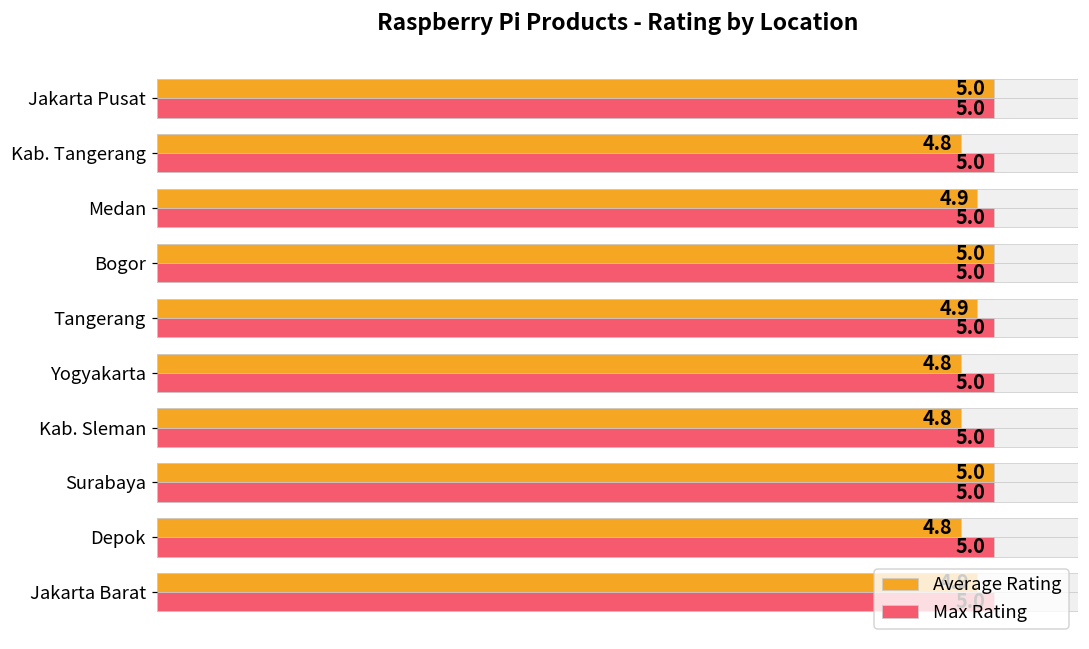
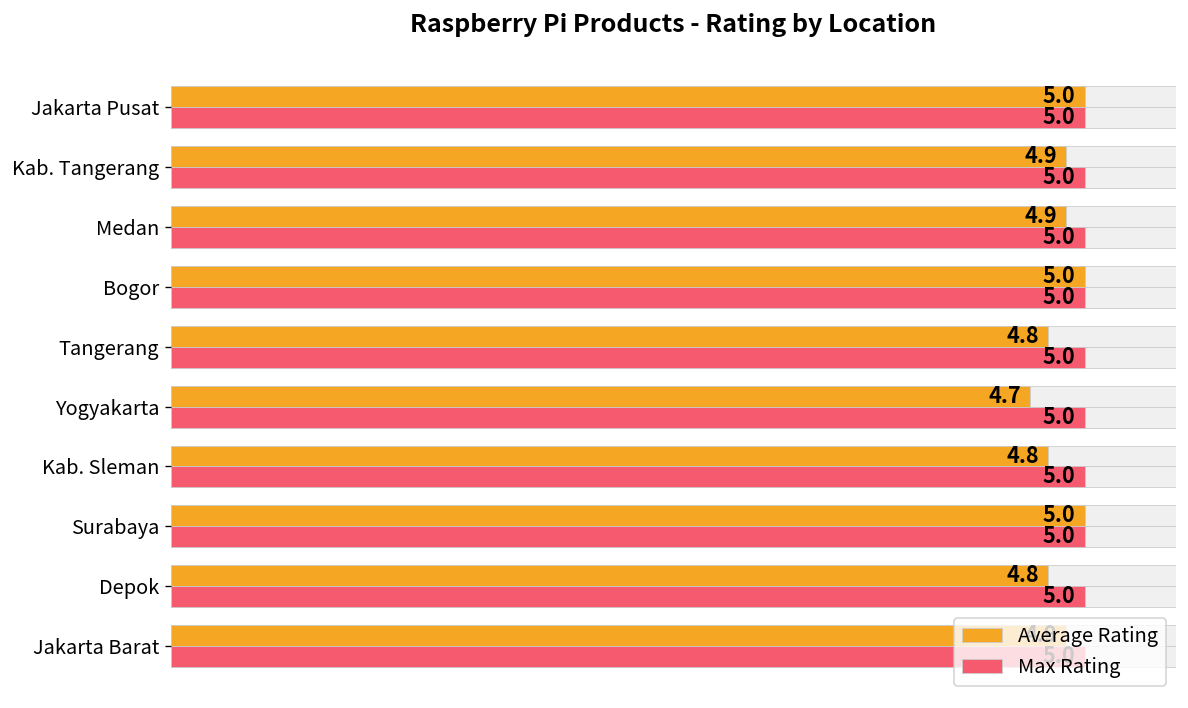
Average Rating, Kab. Tangerang: 4.8 -> 4.9
Average Rating, Tangerang: 4.9 -> 4.8
Average Rating, Yogyakarta: 4.8 -> 4.7
